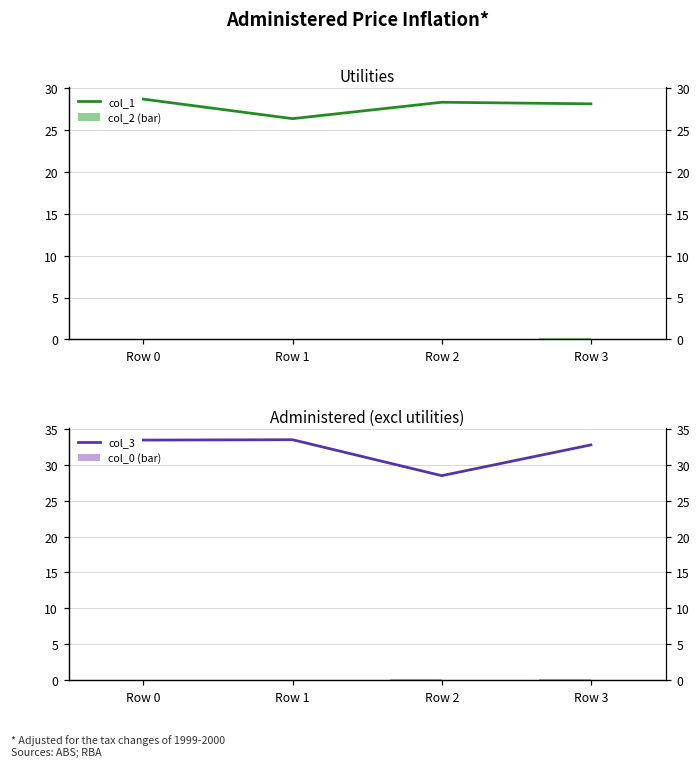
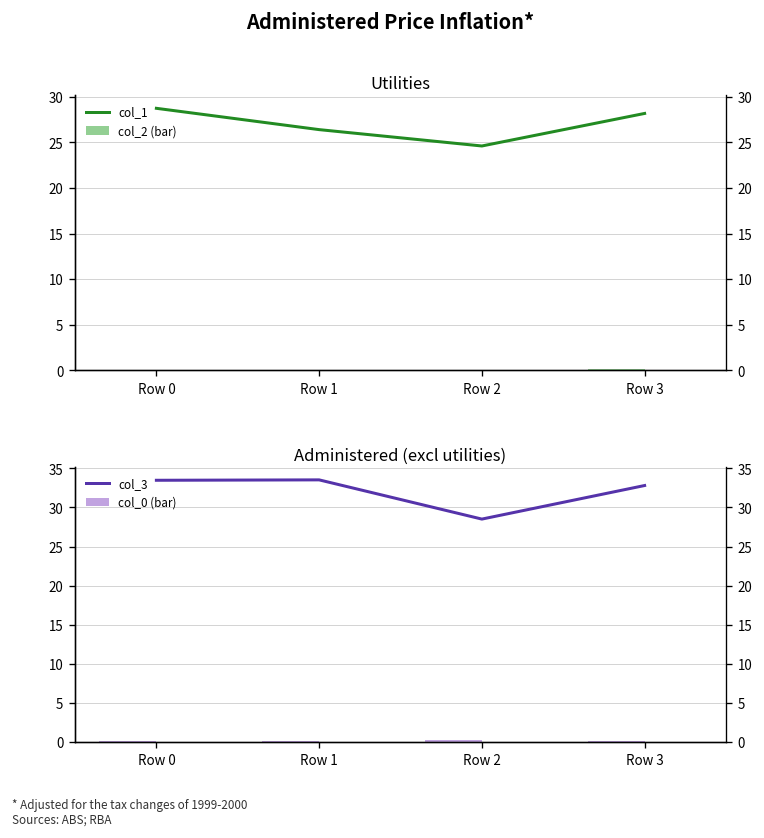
Utilities, col_1, Row 2: 28 -> 25
